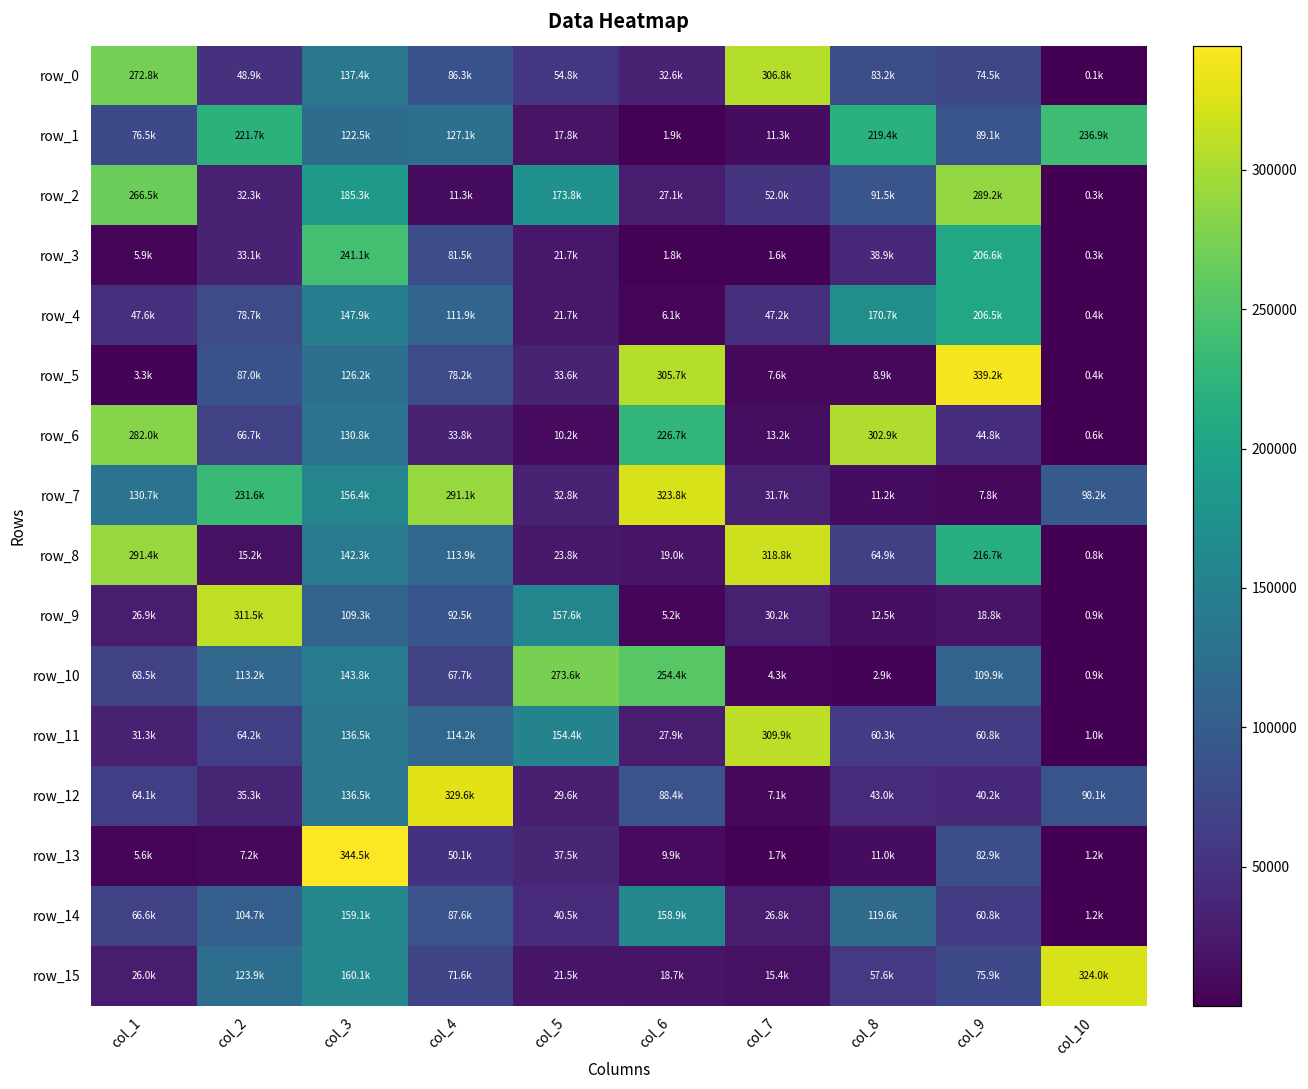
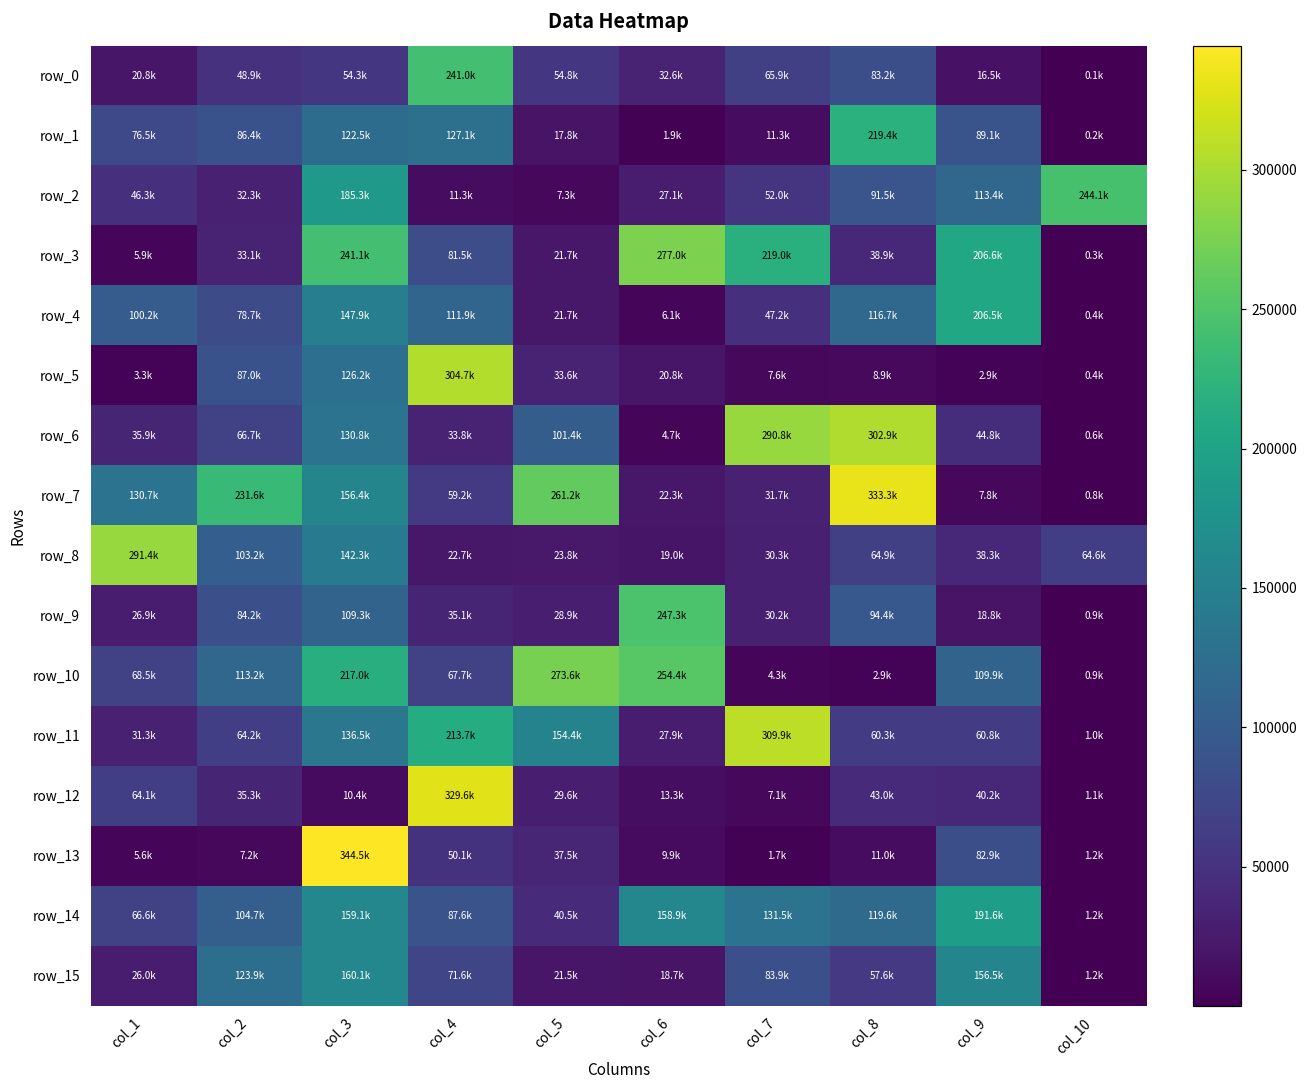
row_0, col_1: 272.8k -> 20.8k
row_0, col_3: 137.4k -> 54.3k
row_0, col_4: 86.3k -> 241.0k
row_0, col_7: 306.8k -> 65.9k
row_0, col_9: 74.5k -> 16.5k
row_1, col_2: 221.7k -> 86.4k
row_1, col_10: 236.9k -> 0.2k
row_2, col_1: 266.5k -> 46.3k
row_2, col_5: 173.8k -> 7.3k
row_2, col_9: 289.2k -> 113.4k
row_2, col_10: 0.3k -> 244.1k
row_3, col_6: 1.8k -> 277.0k
row_3, col_7: 1.6k -> 219.0k
row_4, col_1: 47.6k -> 100.2k
row_4, col_8: 170.7k -> 116.7k
row_5, col_4: 78.2k -> 304.7k
row_5, col_6: 305.7k -> 20.8k
row_5, col_9: 339.2k -> 2.9k
row_6, col_1: 282.0k -> 35.9k
row_6, col_5: 10.2k -> 101.4k
row_6, col_6: 226.7k -> 4.7k
row_6, col_7: 13.2k -> 290.8k
row_7, col_4: 291.1k -> 59.2k
row_7, col_5: 32.8k -> 261.2k
row_7, col_6: 323.8k -> 22.3k
row_7, col_8: 11.2k -> 333.3k
row_7, col_10: 98.2k -> 0.8k
row_8, col_2: 15.2k -> 103.2k
row_8, col_4: 113.9k -> 22.7k
row_8, col_7: 318.8k -> 30.3k
row_8, col_9: 216.7k -> 38.3k
row_8, col_10: 0.8k -> 64.6k
row_9, col_2: 311.5k -> 84.2k
row_9, col_4: 92.5k -> 35.1k
row_9, col_5: 157.6k -> 28.9k
row_9, col_6: 5.2k -> 247.3k
row_9, col_8: 12.5k -> 94.4k
row_10, col_3: 143.8k -> 217.0k
row_11, col_4: 114.2k -> 213.7k
row_12, col_3: 136.5k -> 10.4k
row_12, col_6: 88.4k -> 13.3k
row_12, col_10: 90.1k -> 1.1k
row_14, col_7: 26.8k -> 131.5k
row_14, col_9: 60.8k -> 191.6k
row_15, col_7: 15.4k -> 83.9k
row_15, col_9: 75.9k -> 156.5k
row_15, col_10: 324.0k -> 1.2k
